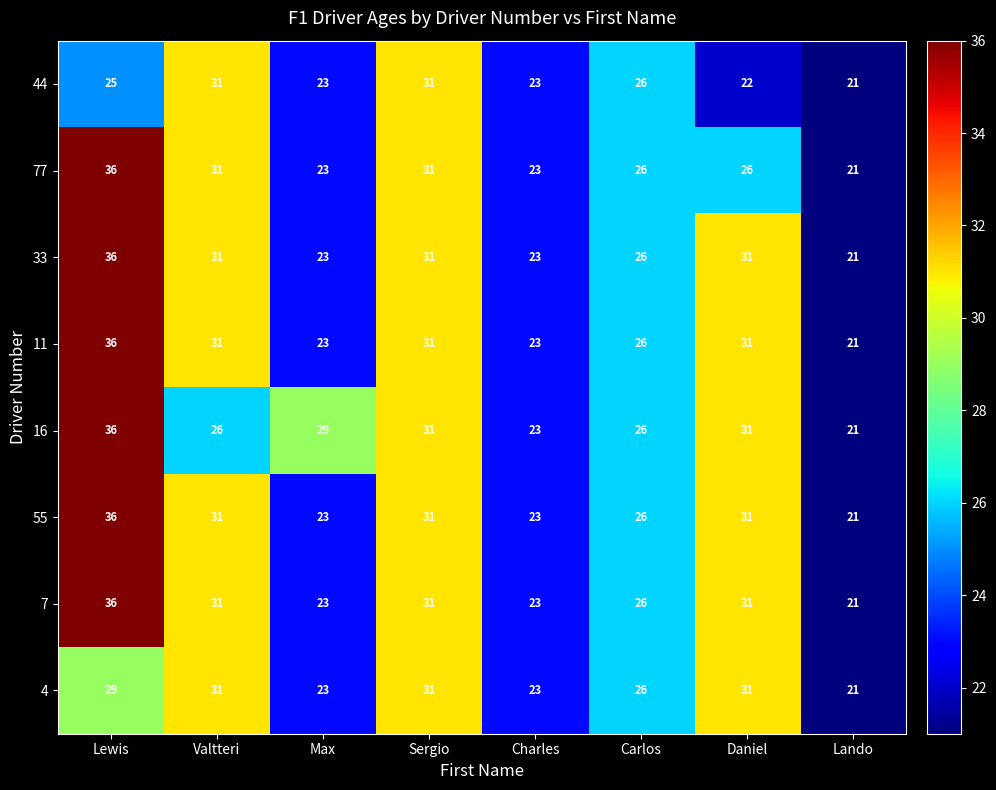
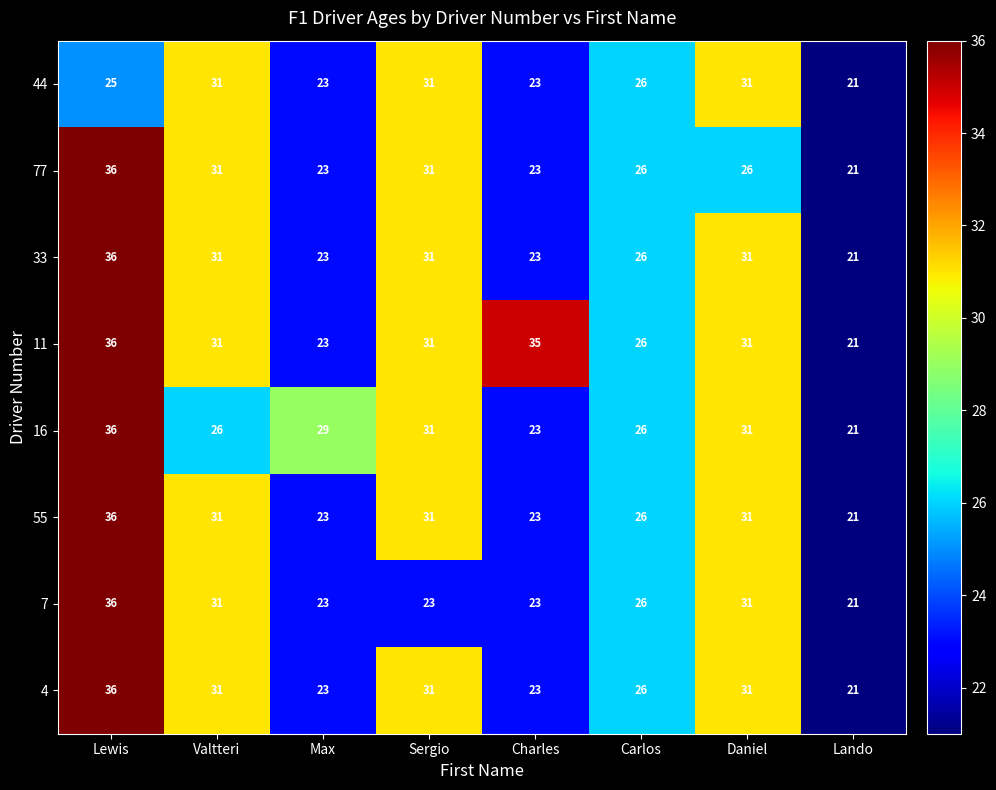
44, Daniel: 22 -> 31
11, Charles: 23 -> 35
7, Sergio: 31 -> 23
4, Lewis: 29 -> 36
